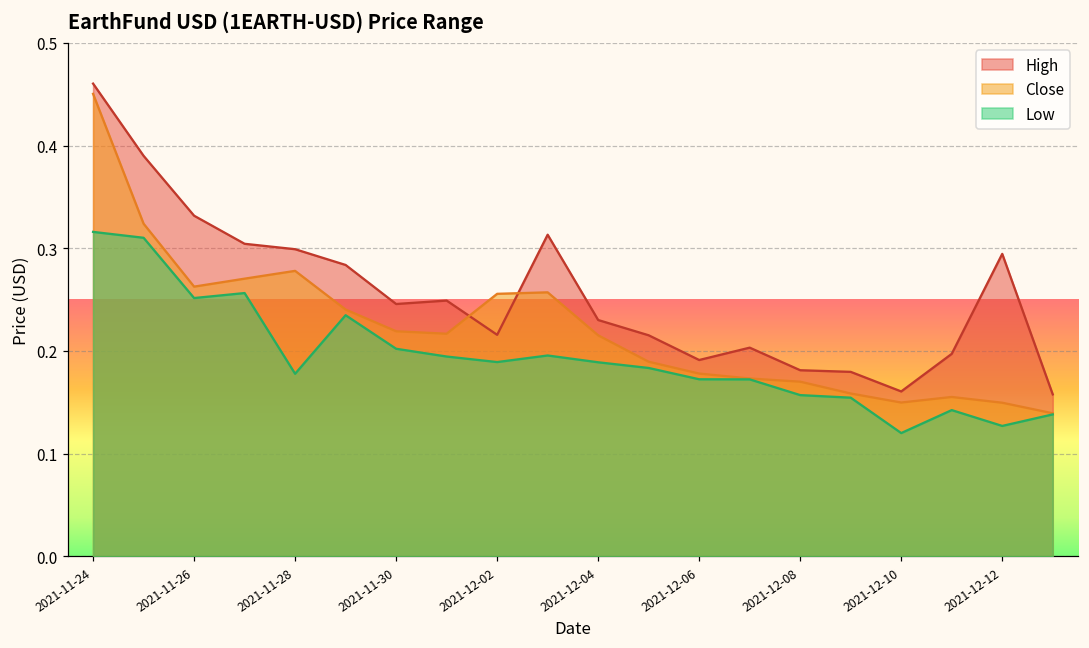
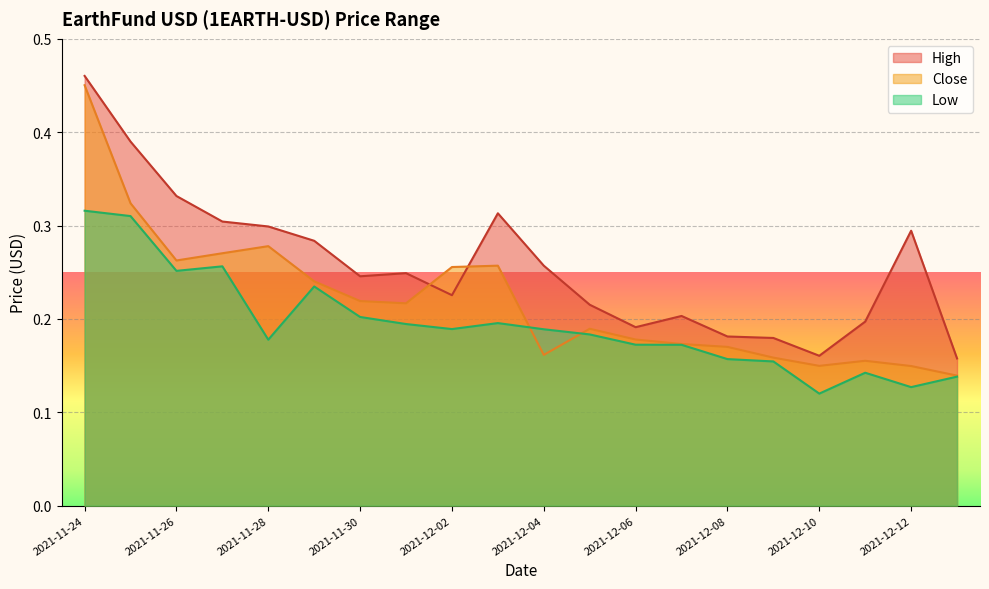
High, 2021-12-02: 0.22 -> 0.23
High, 2021-12-04: 0.23 -> 0.26
Close, 2021-12-04: 0.22 -> 0.16
